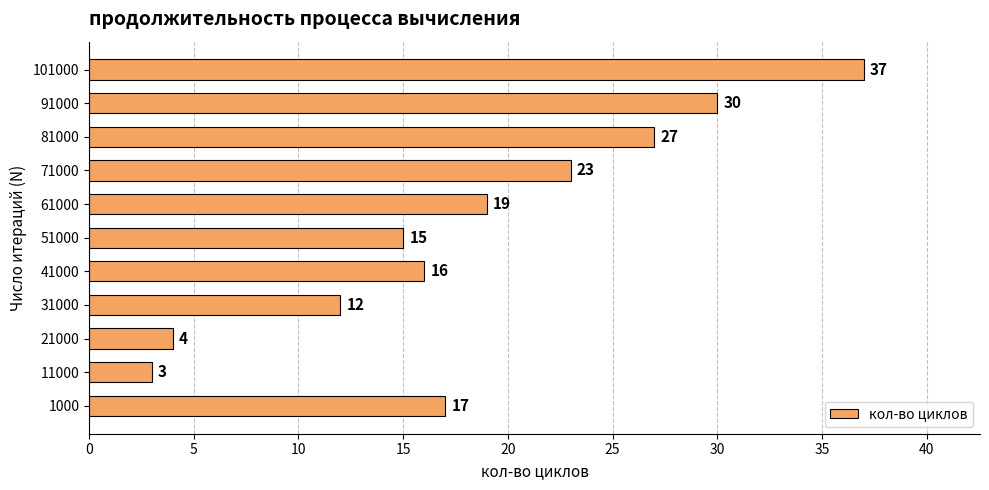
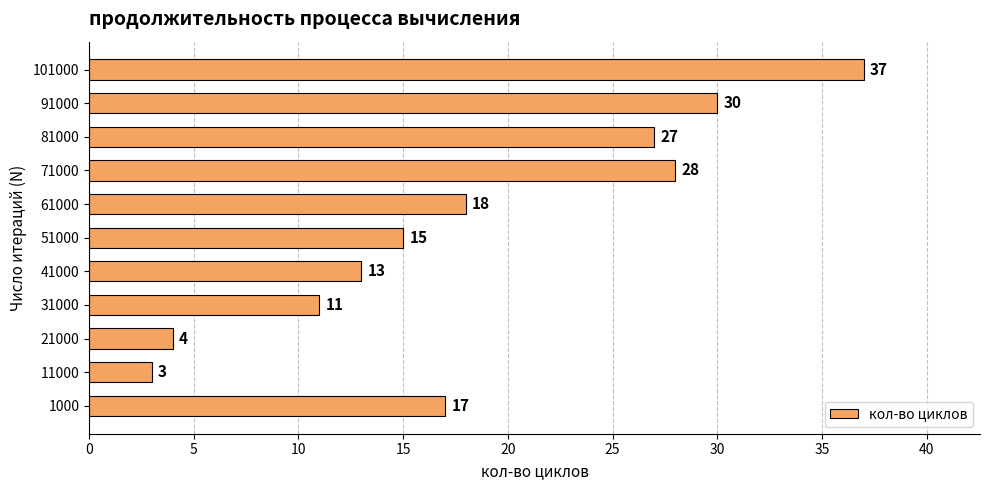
71000: 23 -> 28
61000: 19 -> 18
41000: 16 -> 13
31000: 12 -> 11
